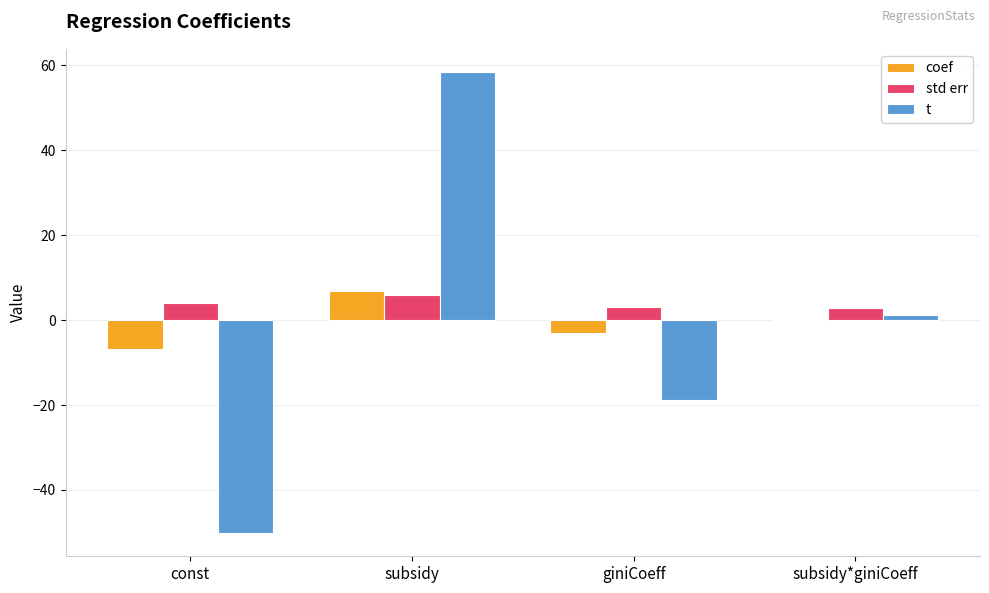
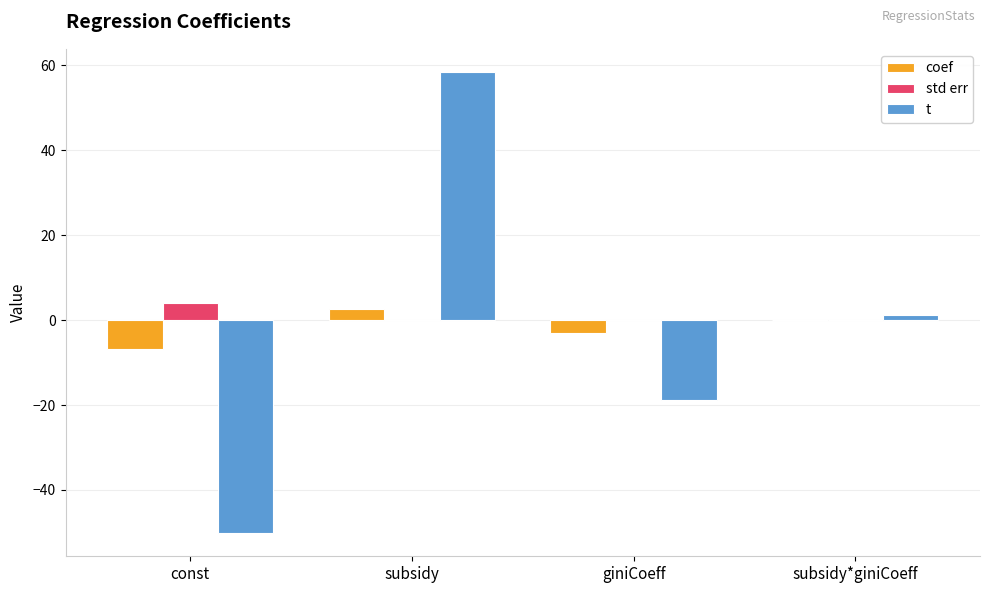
coef, subsidy: 7 -> 3
std err, subsidy: 6 -> 0
std err, giniCoeff: 3 -> 0
std err, subsidy*giniCoeff: 3 -> 0
